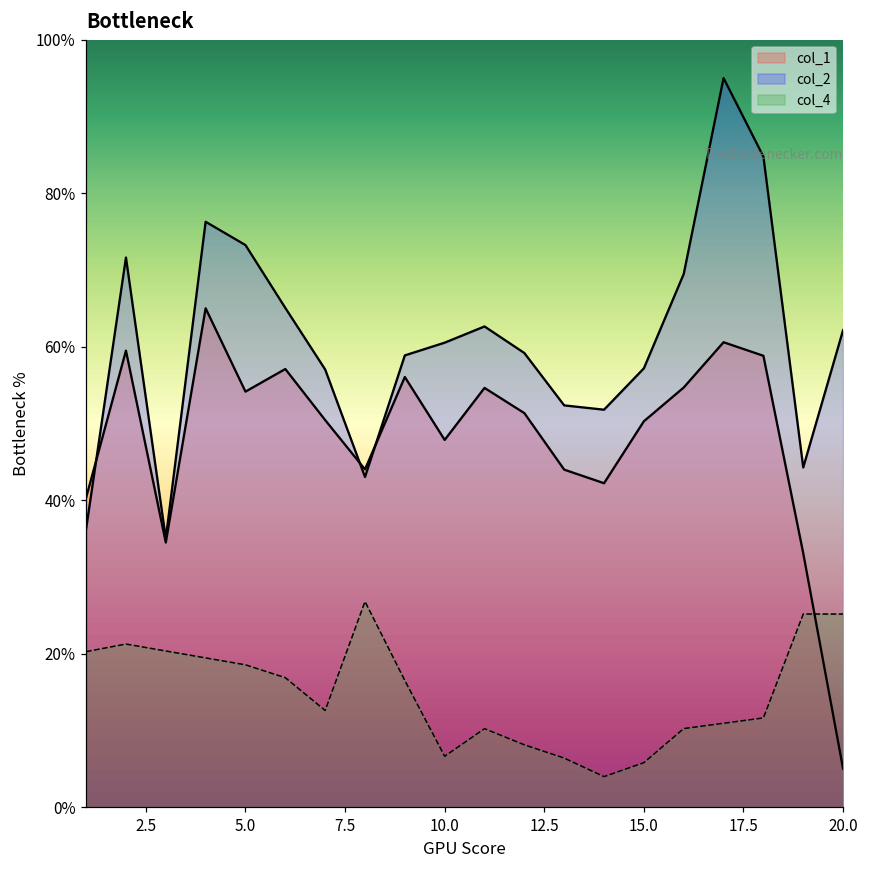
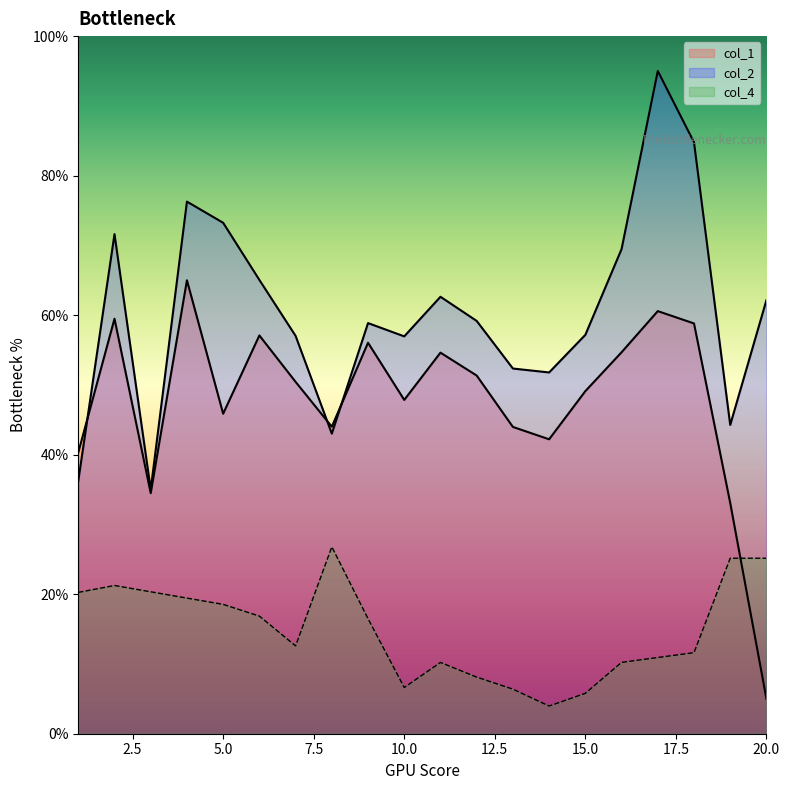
col_1, 5.0: 54% -> 46%
col_2, 10.0: 61% -> 57%
col_1, 15.0: 50% -> 49%
